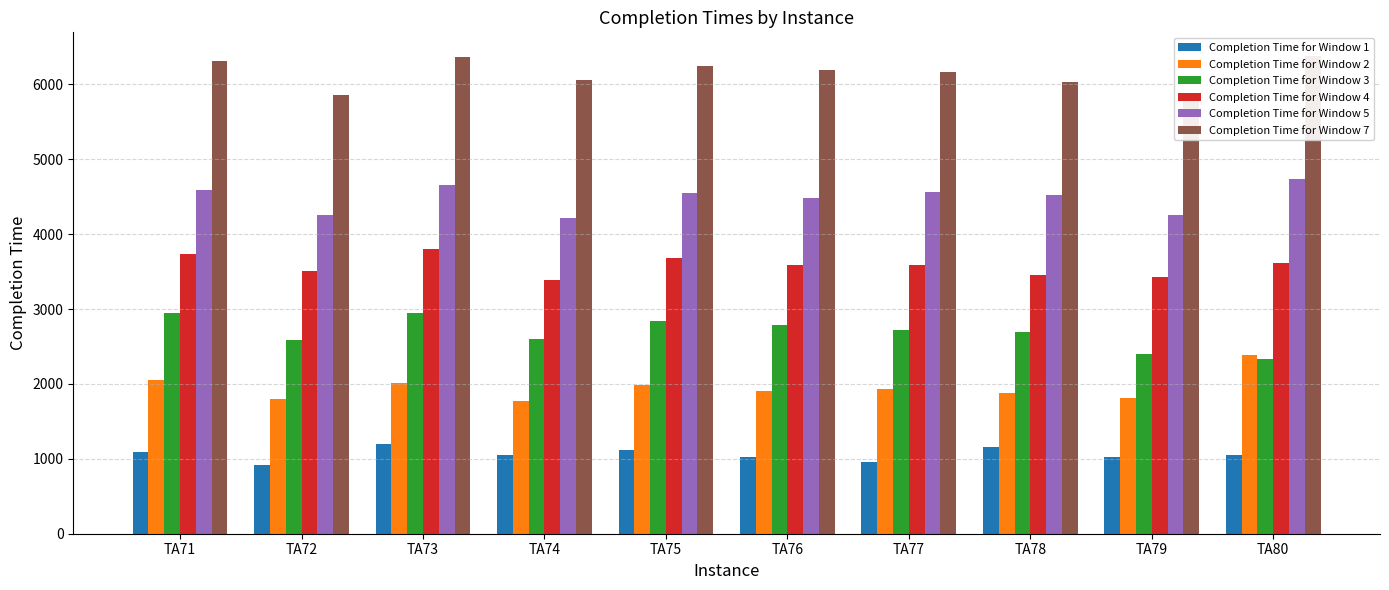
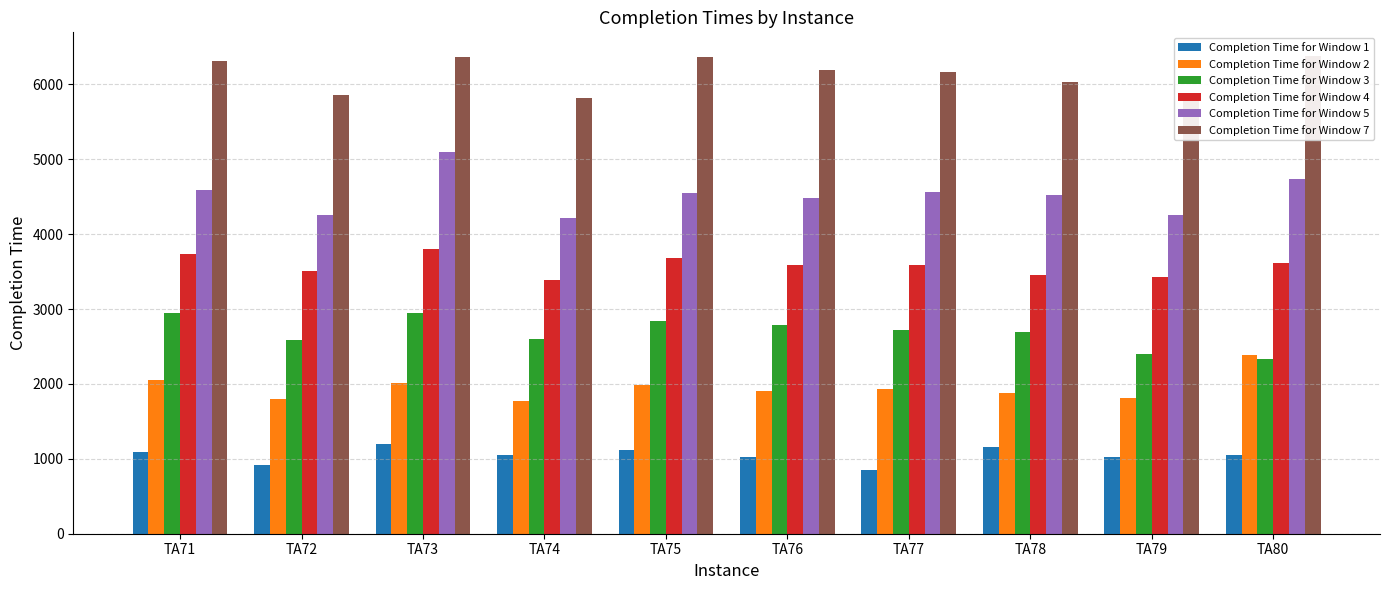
Completion Time for Window 5, TA73: 4700 -> 5100
Completion Time for Window 7, TA74: 6100 -> 5800
Completion Time for Window 7, TA75: 6200 -> 6400
Completion Time for Window 1, TA77: 1000 -> 800
